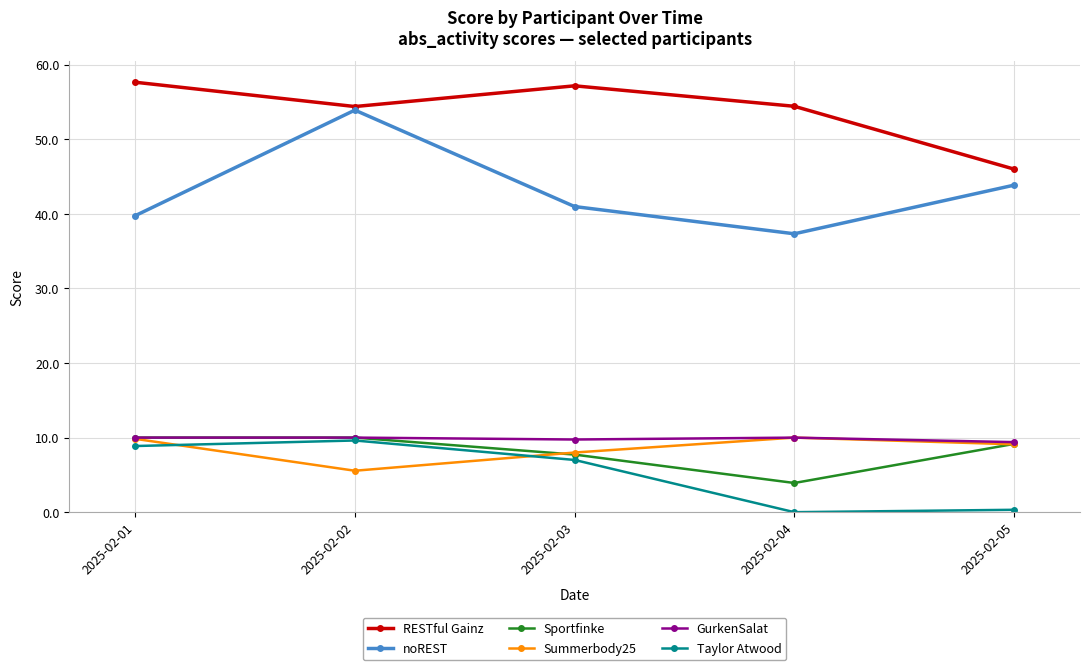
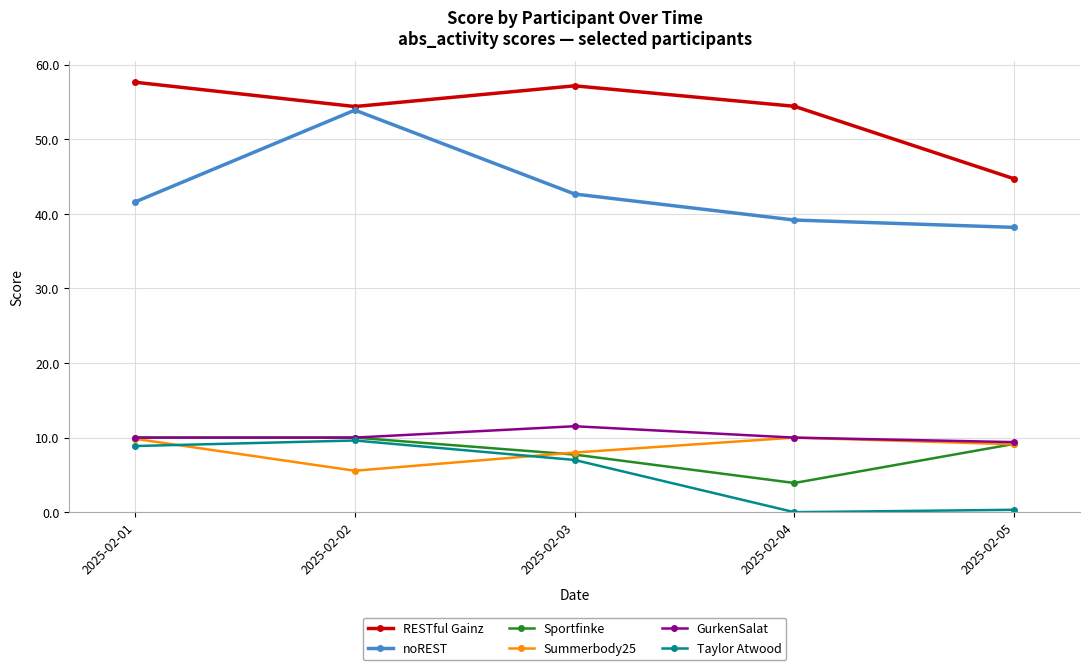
noREST, 2025-02-01: 40 -> 42
noREST, 2025-02-03: 41 -> 43
GurkenSalat, 2025-02-03: 10 -> 12
noREST, 2025-02-04: 37 -> 39
RESTful Gainz, 2025-02-05: 46 -> 45
noREST, 2025-02-05: 44 -> 38
